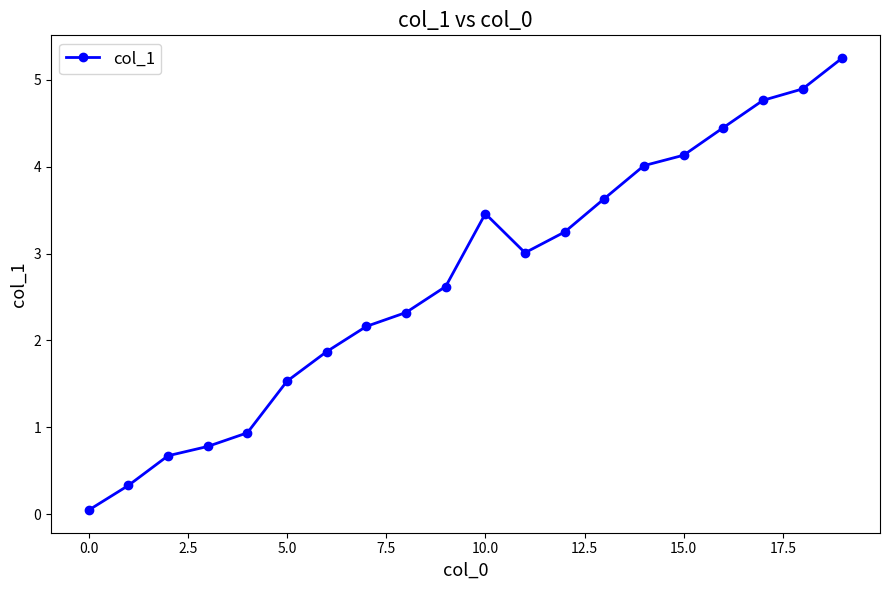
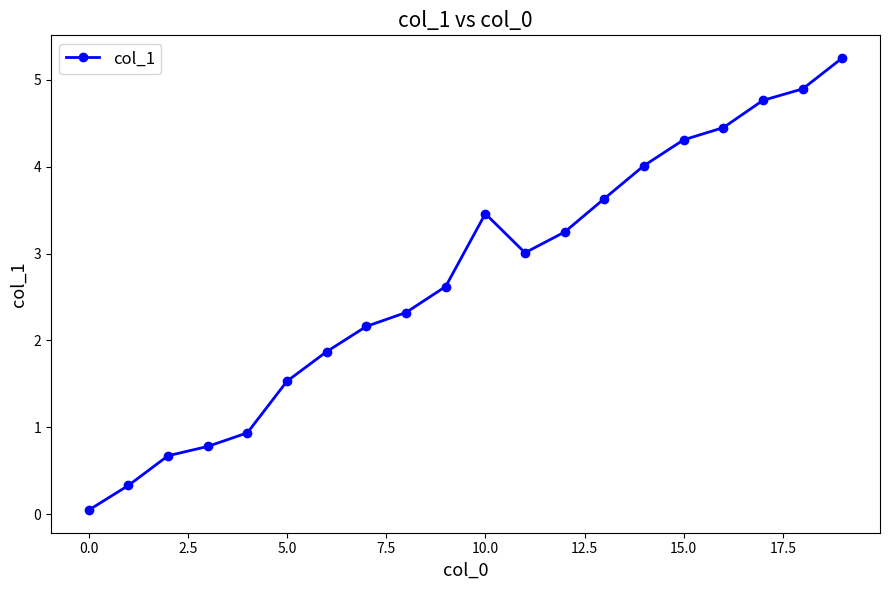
15.0: 4.1 -> 4.3
